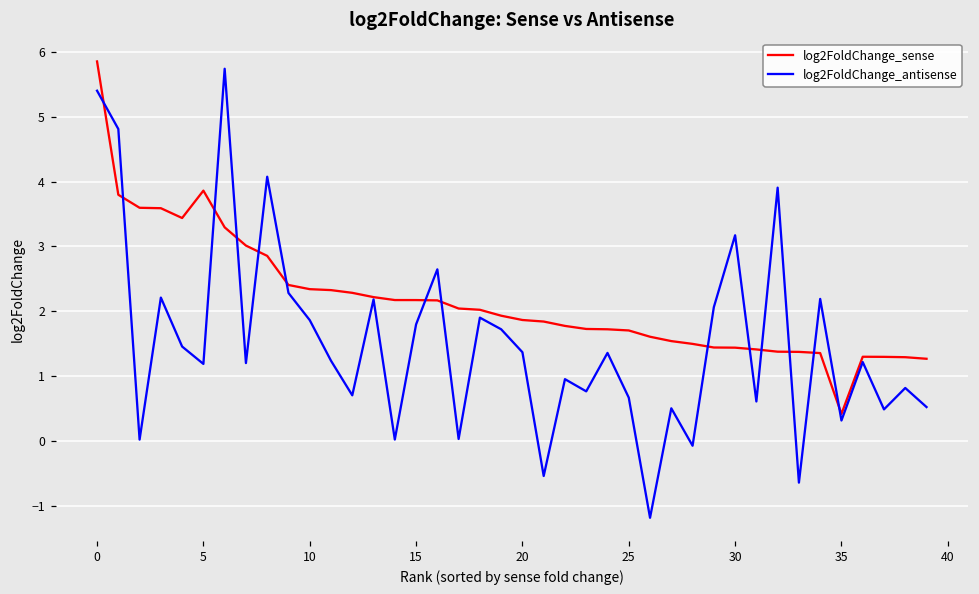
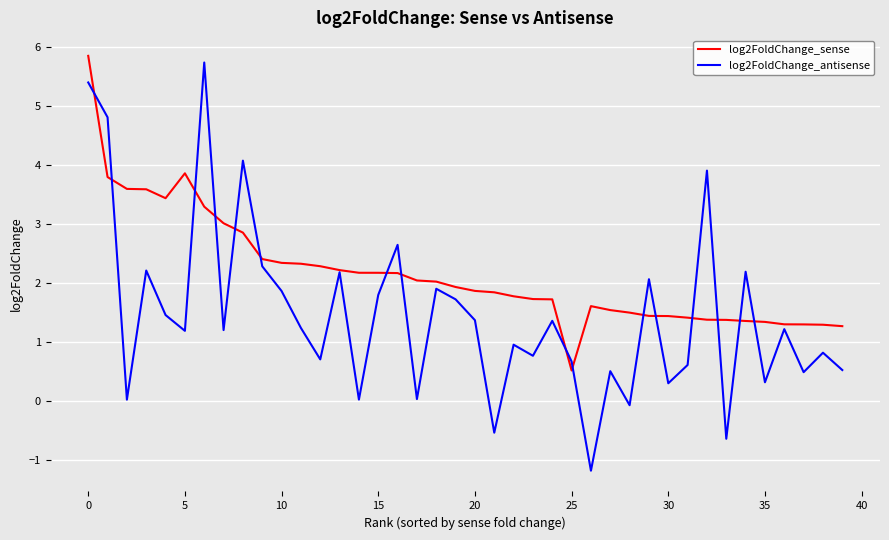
log2FoldChange_sense, 25: 1.7 -> 0.5
log2FoldChange_antisense, 30: 3.2 -> 0.3
log2FoldChange_sense, 35: 0.4 -> 1.3
